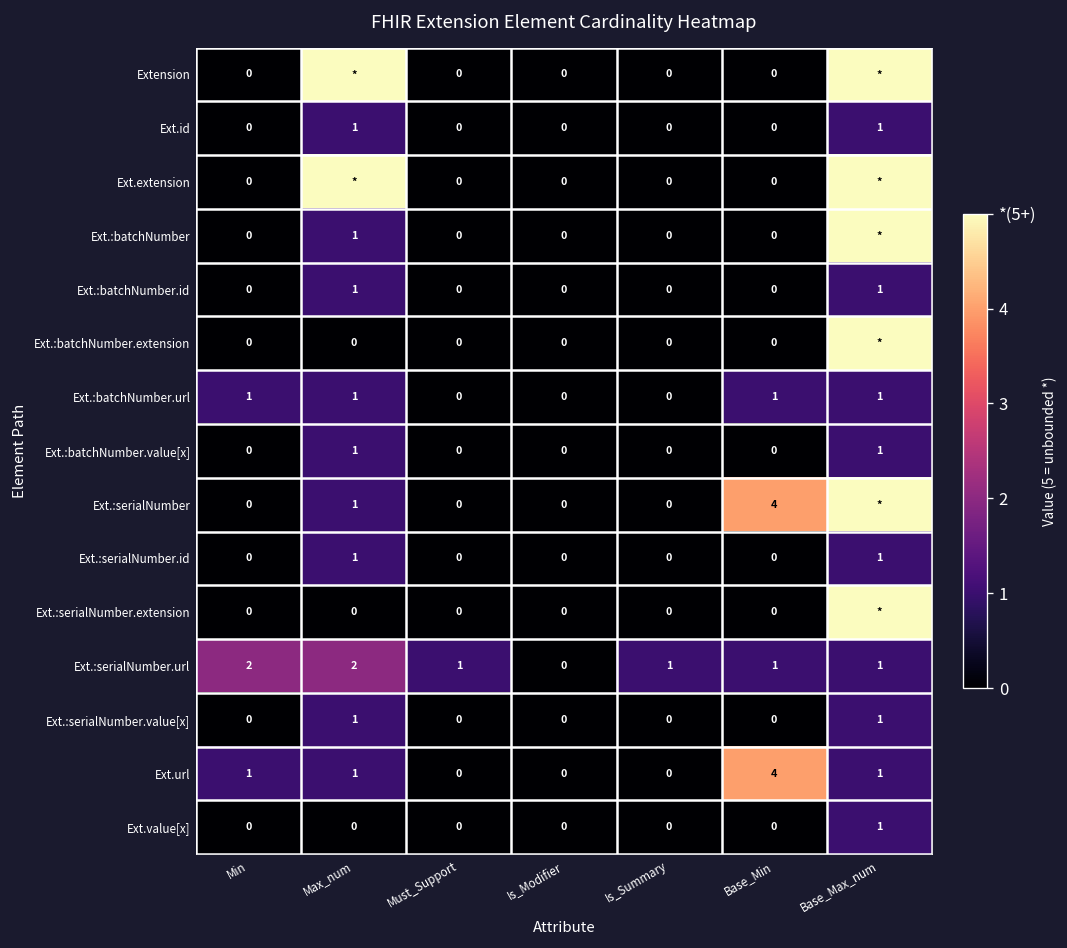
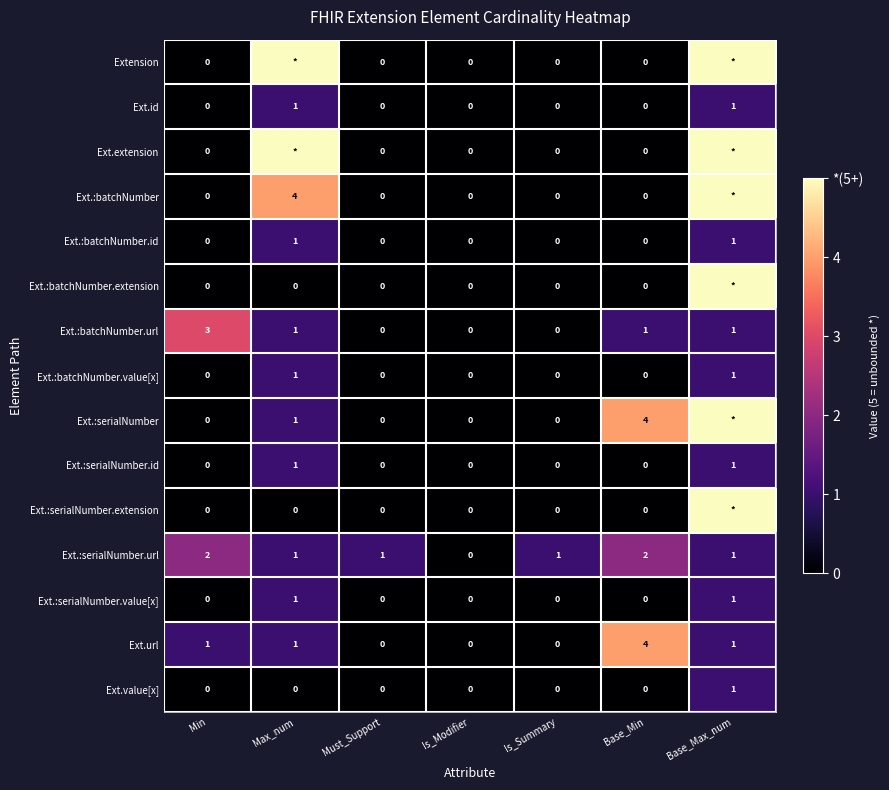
Ext.:batchNumber, Max_num: 1 -> 4
Ext.:batchNumber.url, Min: 1 -> 3
Ext.:serialNumber.url, Max_num: 2 -> 1
Ext.:serialNumber.url, Base_Min: 1 -> 2
